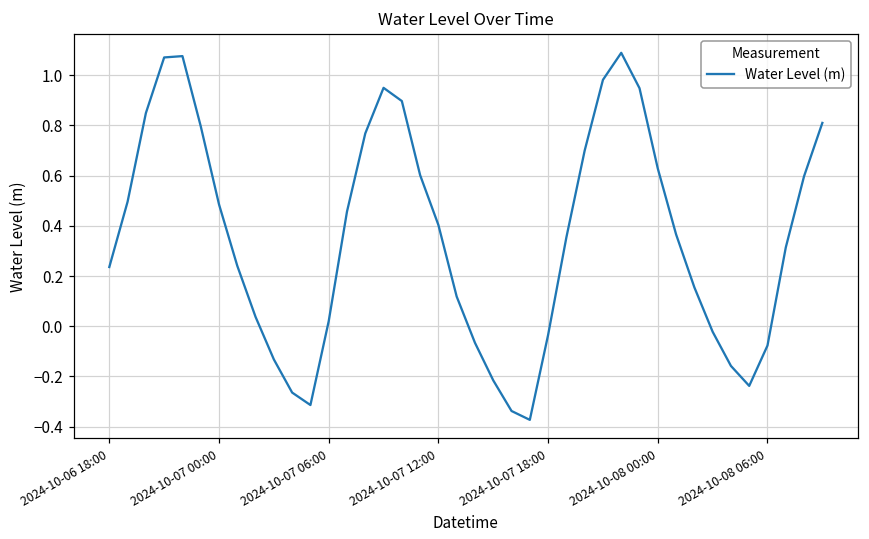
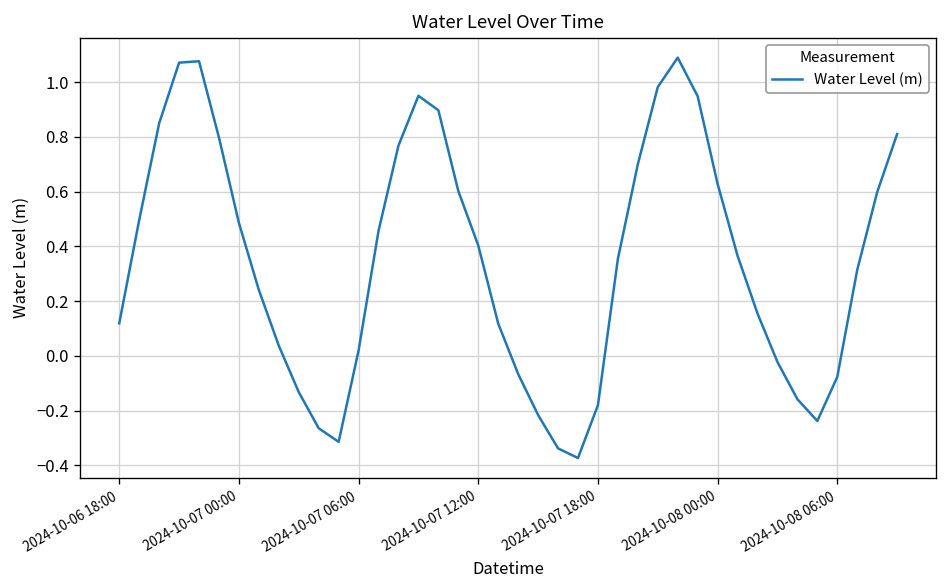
2024-10-06 18:00: 0.24 -> 0.12
2024-10-07 18:00: -0.03 -> -0.18
